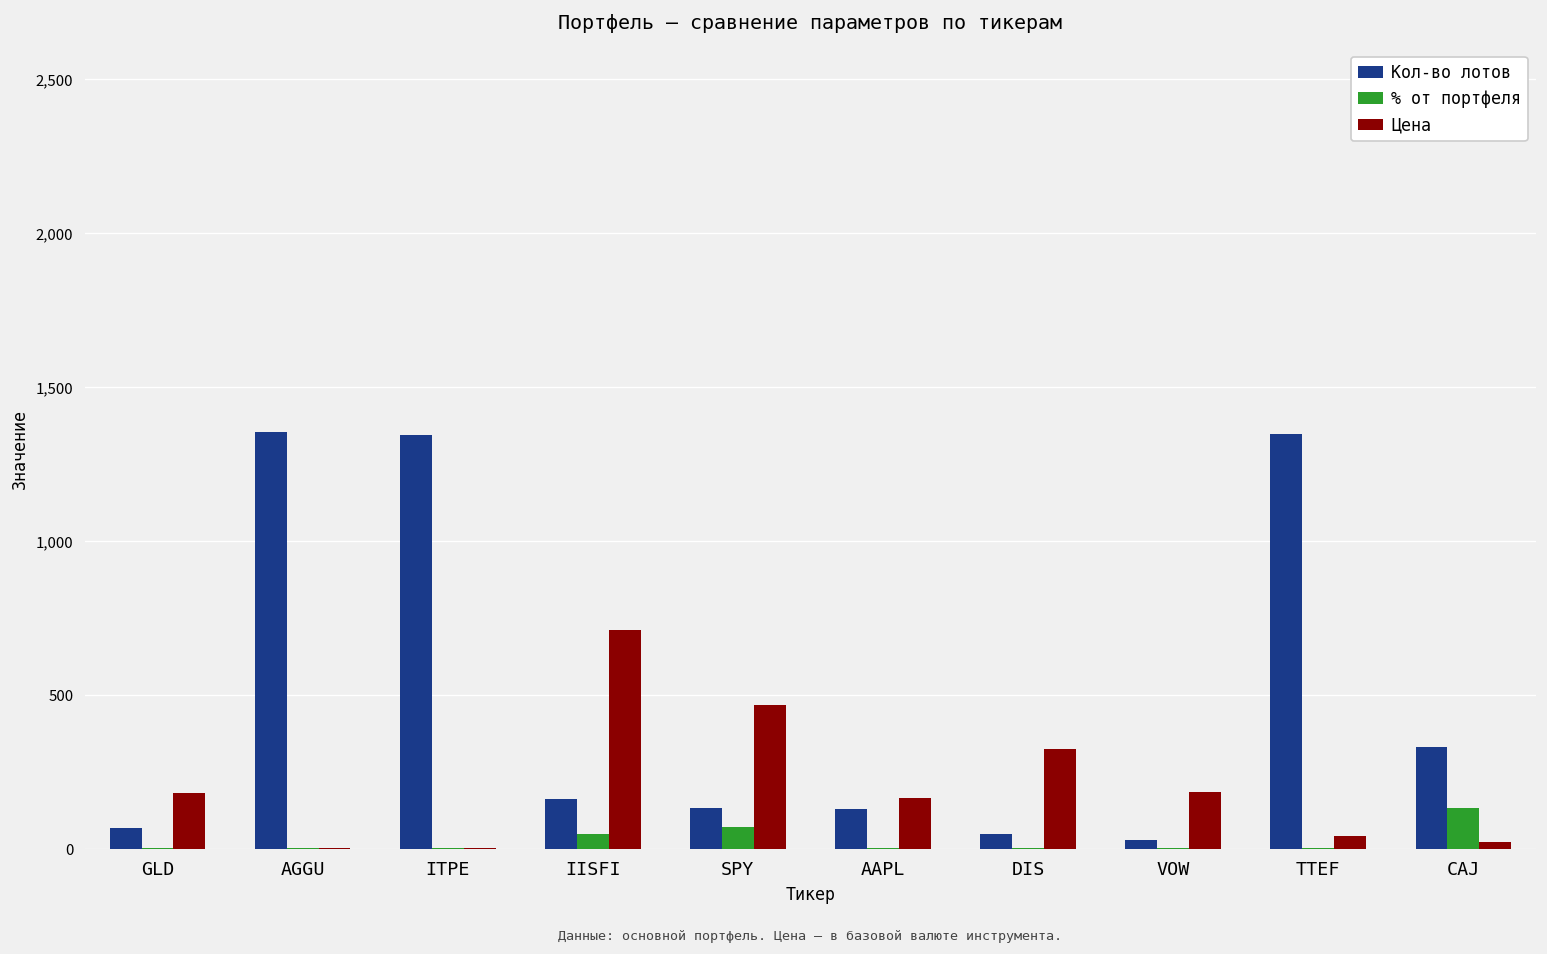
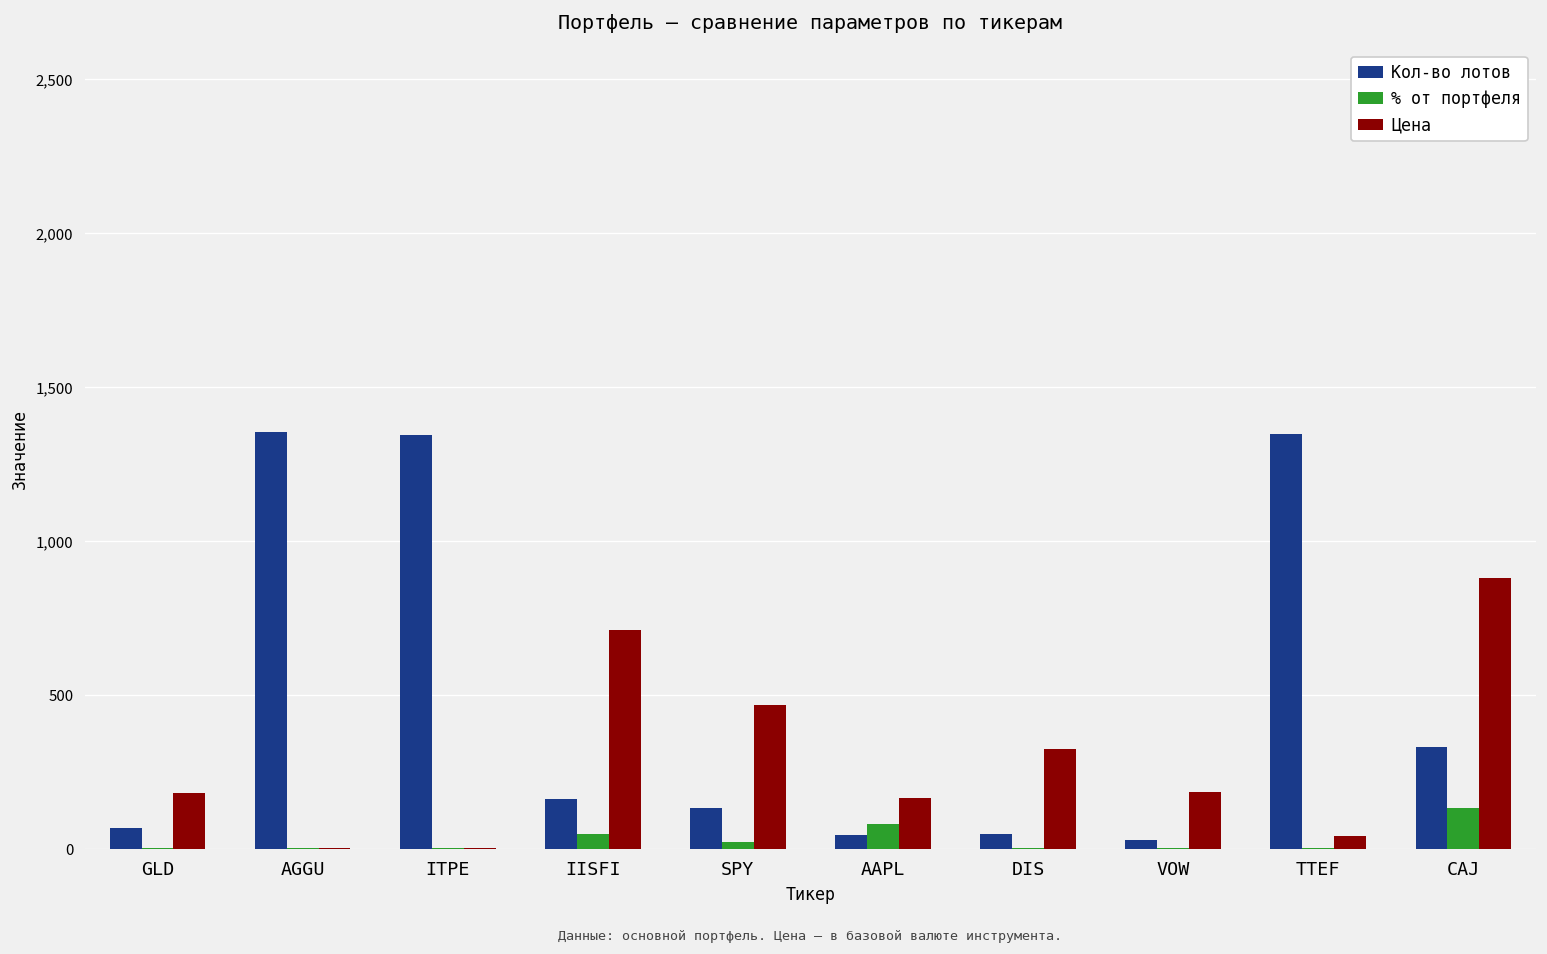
% от портфеля, SPY: 70 -> 20
Кол-во лотов, AAPL: 130 -> 50
% от портфеля, AAPL: 0 -> 80
Цена, CAJ: 20 -> 880
